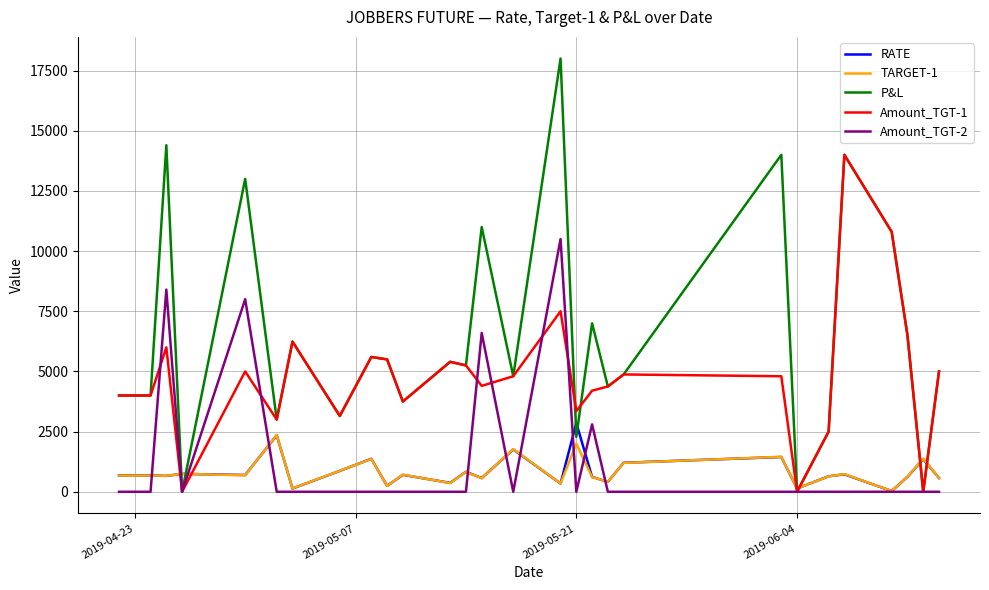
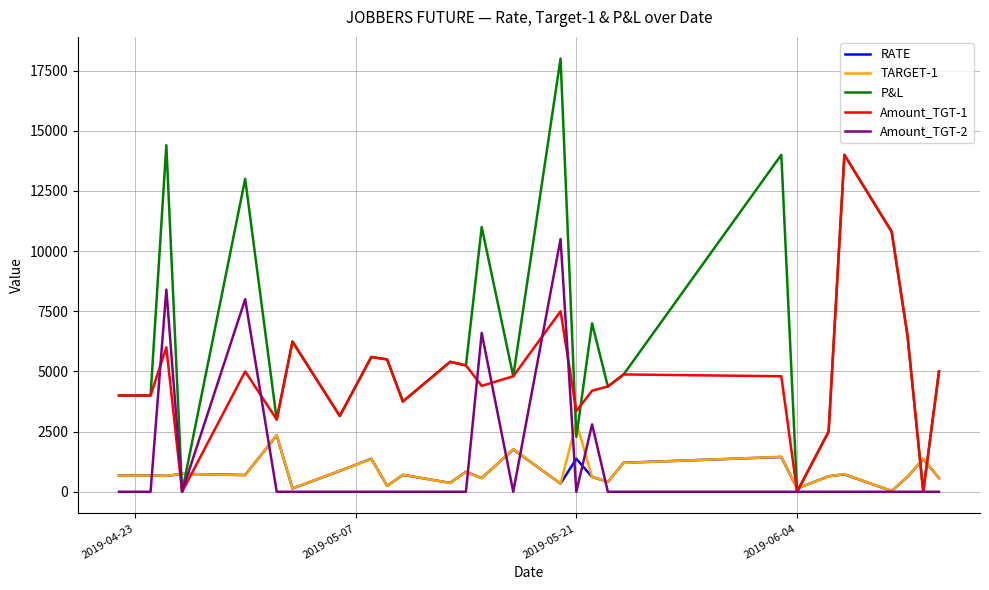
RATE, 2019-05-21: 2900 -> 1400
TARGET-1, 2019-05-21: 2000 -> 2900
